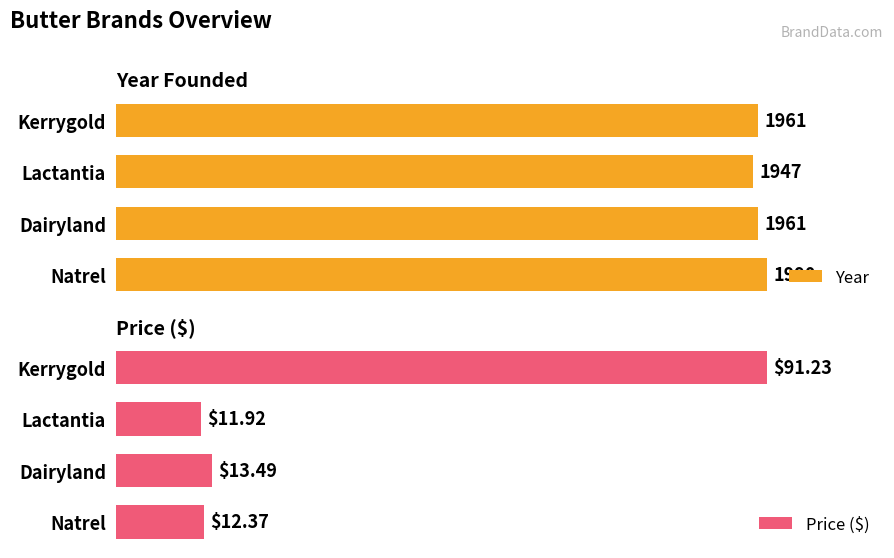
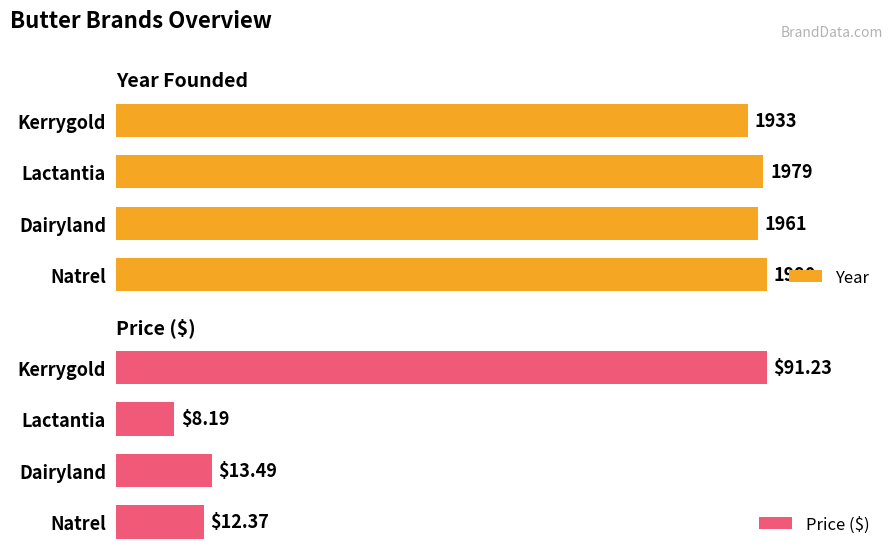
Year Founded, Kerrygold: 1961 -> 1933
Year Founded, Lactantia: 1947 -> 1979
Price ($), Lactantia: $11.92 -> $8.19
